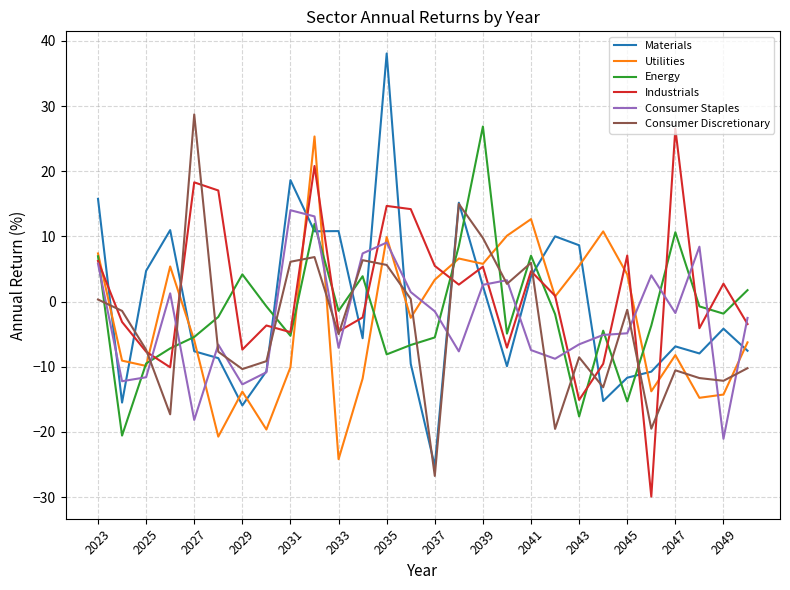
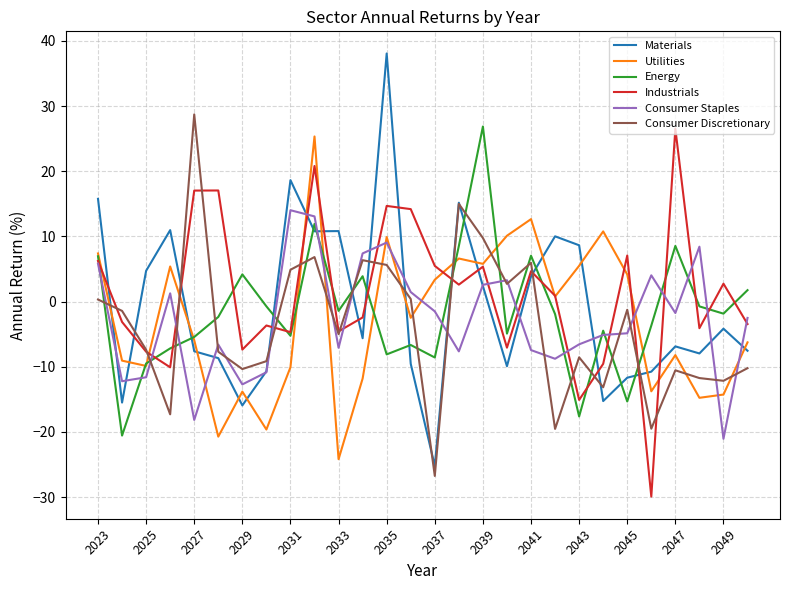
Industrials, 2027: 18 -> 17
Consumer Discretionary, 2031: 6 -> 5
Energy, 2037: -6 -> -9
Energy, 2047: 11 -> 9
